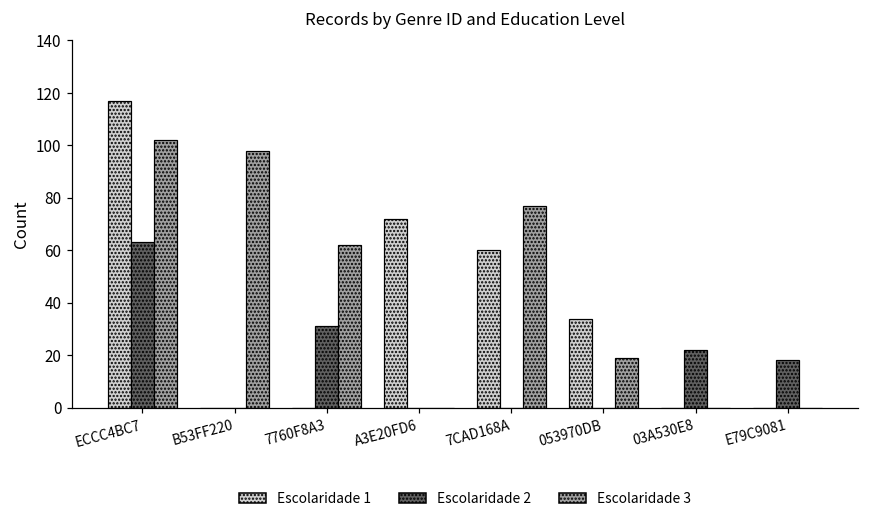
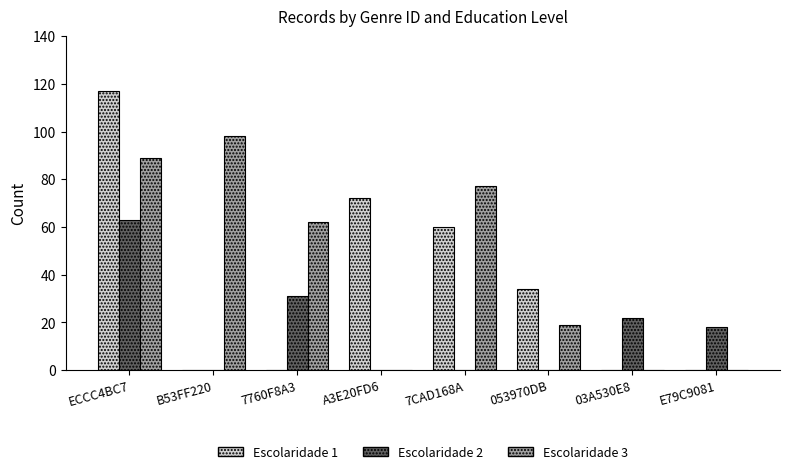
Escolaridade 3, ECCC4BC7: 102 -> 89
